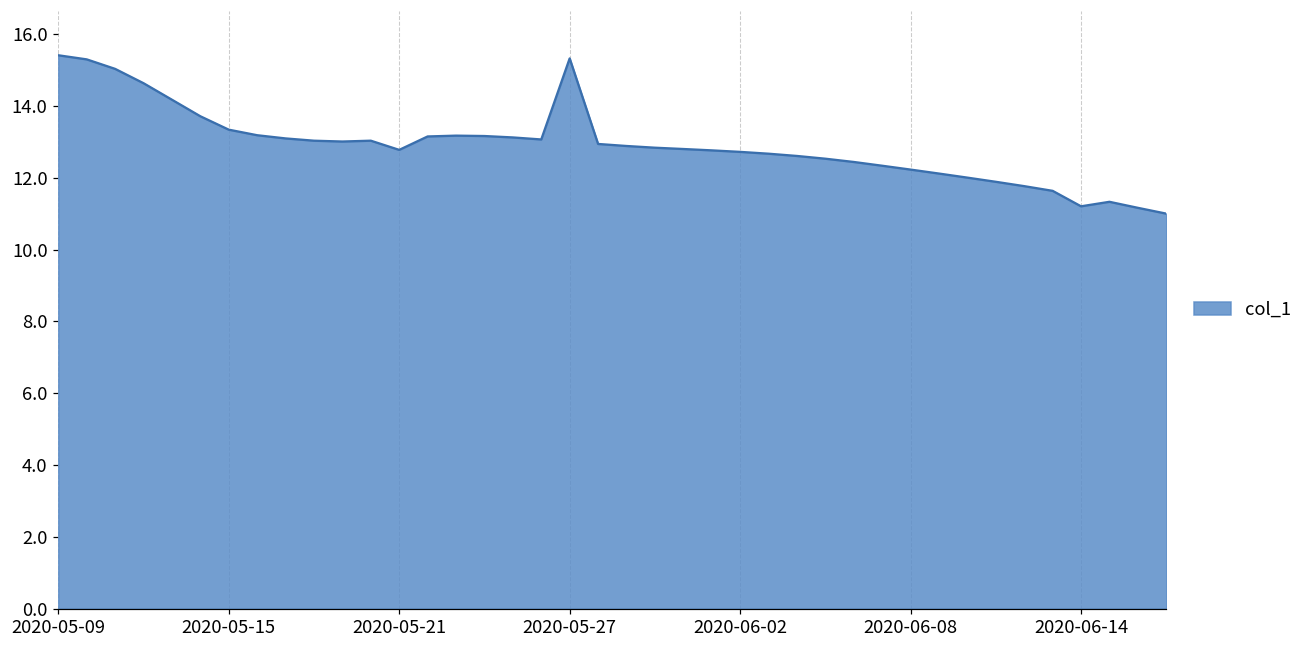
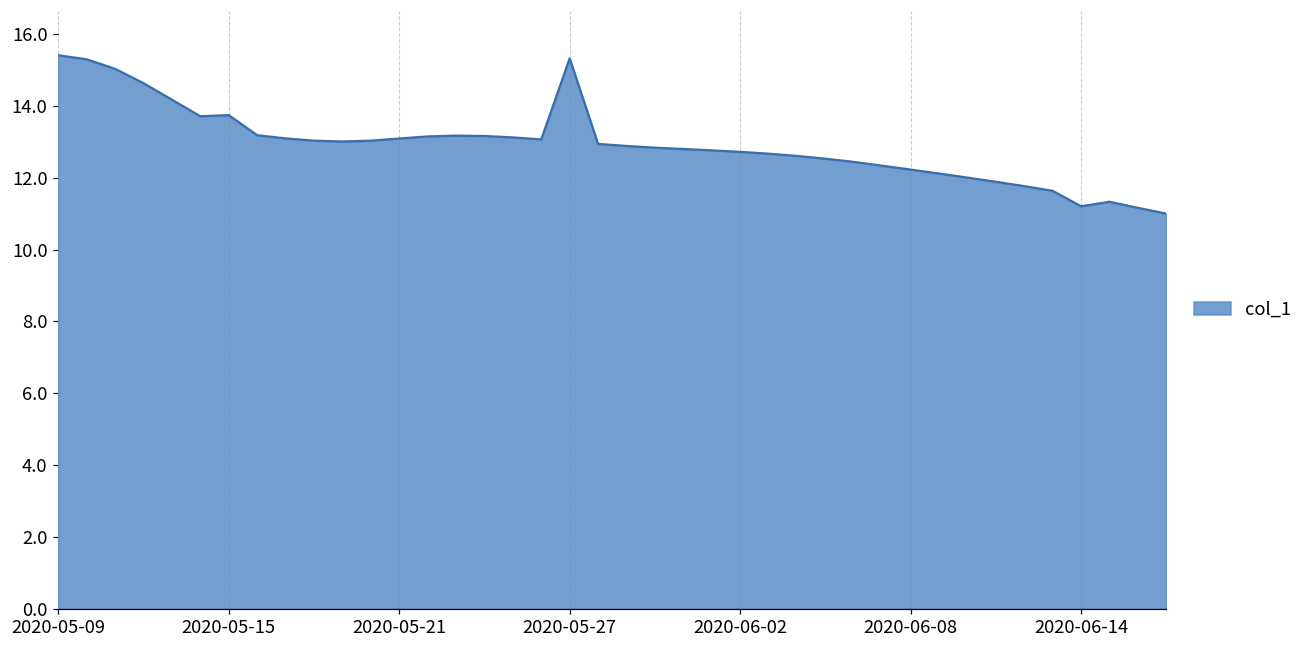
2020-05-15: 13.3 -> 13.7
2020-05-21: 12.8 -> 13.1
